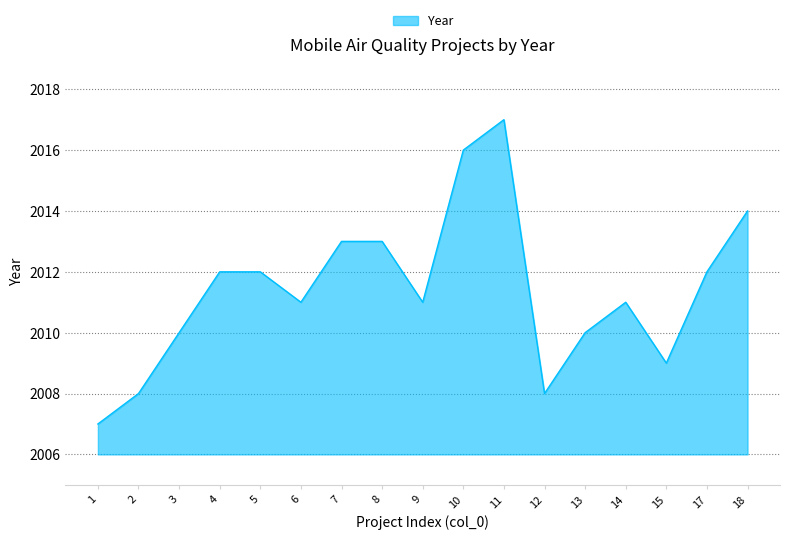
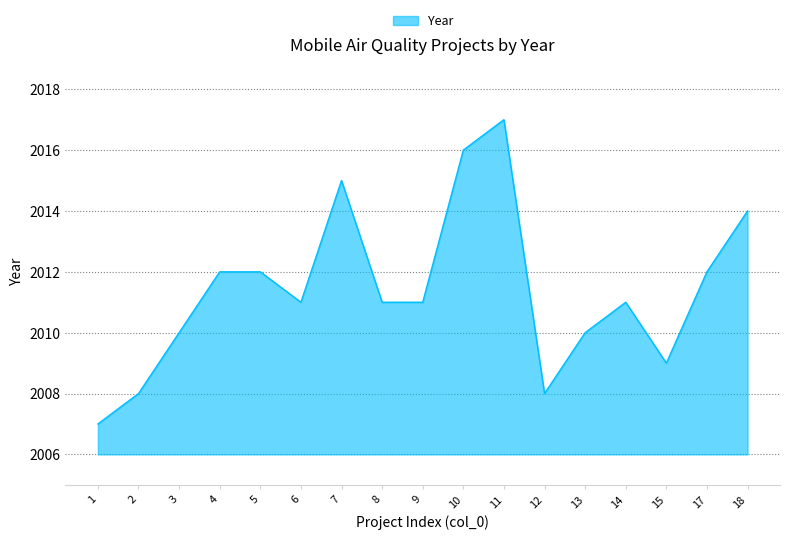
7: 2013 -> 2015
8: 2013 -> 2011
